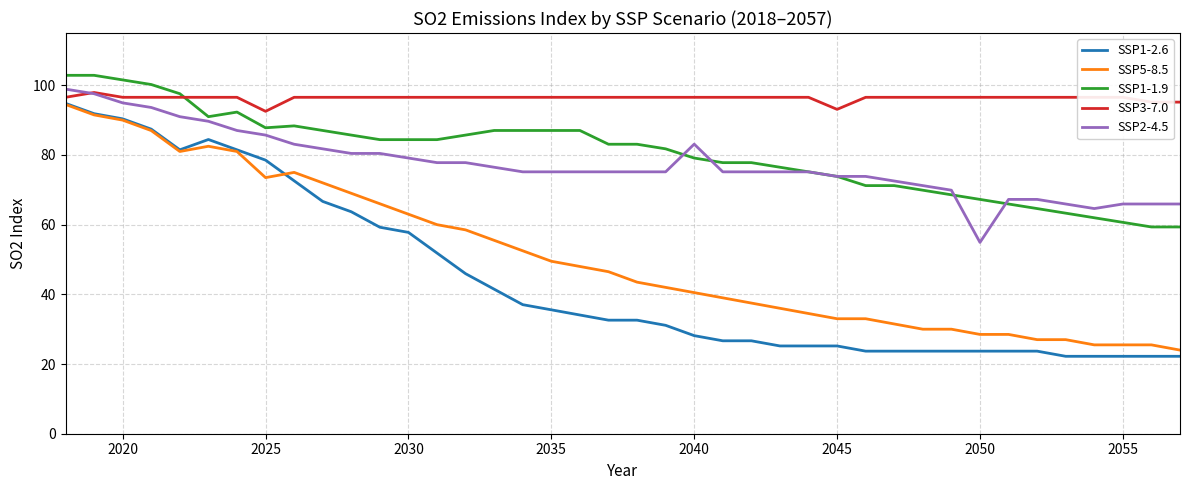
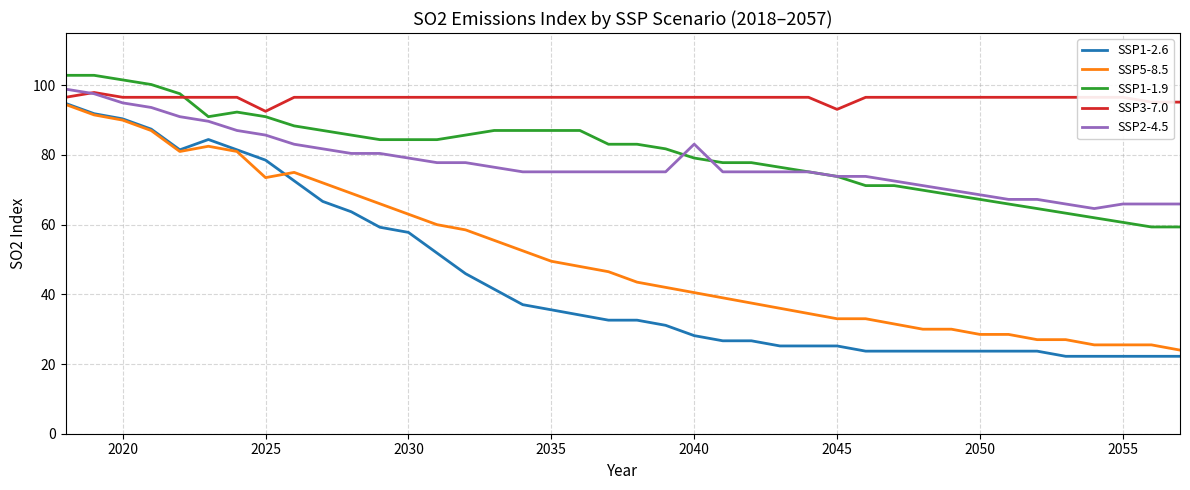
SSP1-1.9, 2025: 88 -> 91
SSP2-4.5, 2050: 55 -> 69
